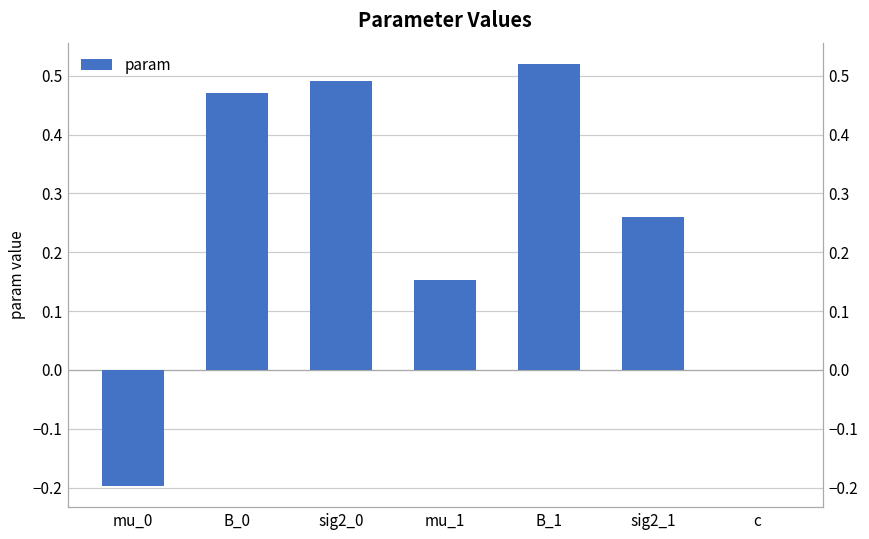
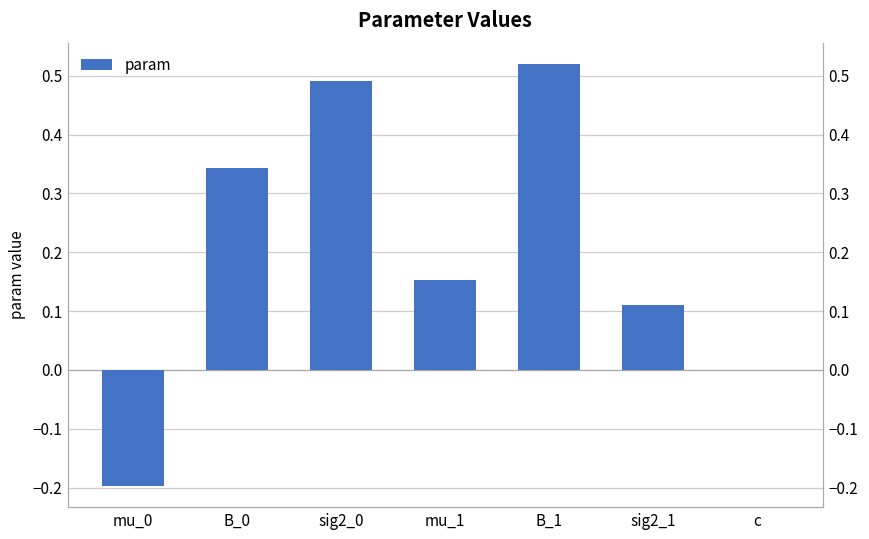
B_0: 0.47 -> 0.34
sig2_1: 0.26 -> 0.11
